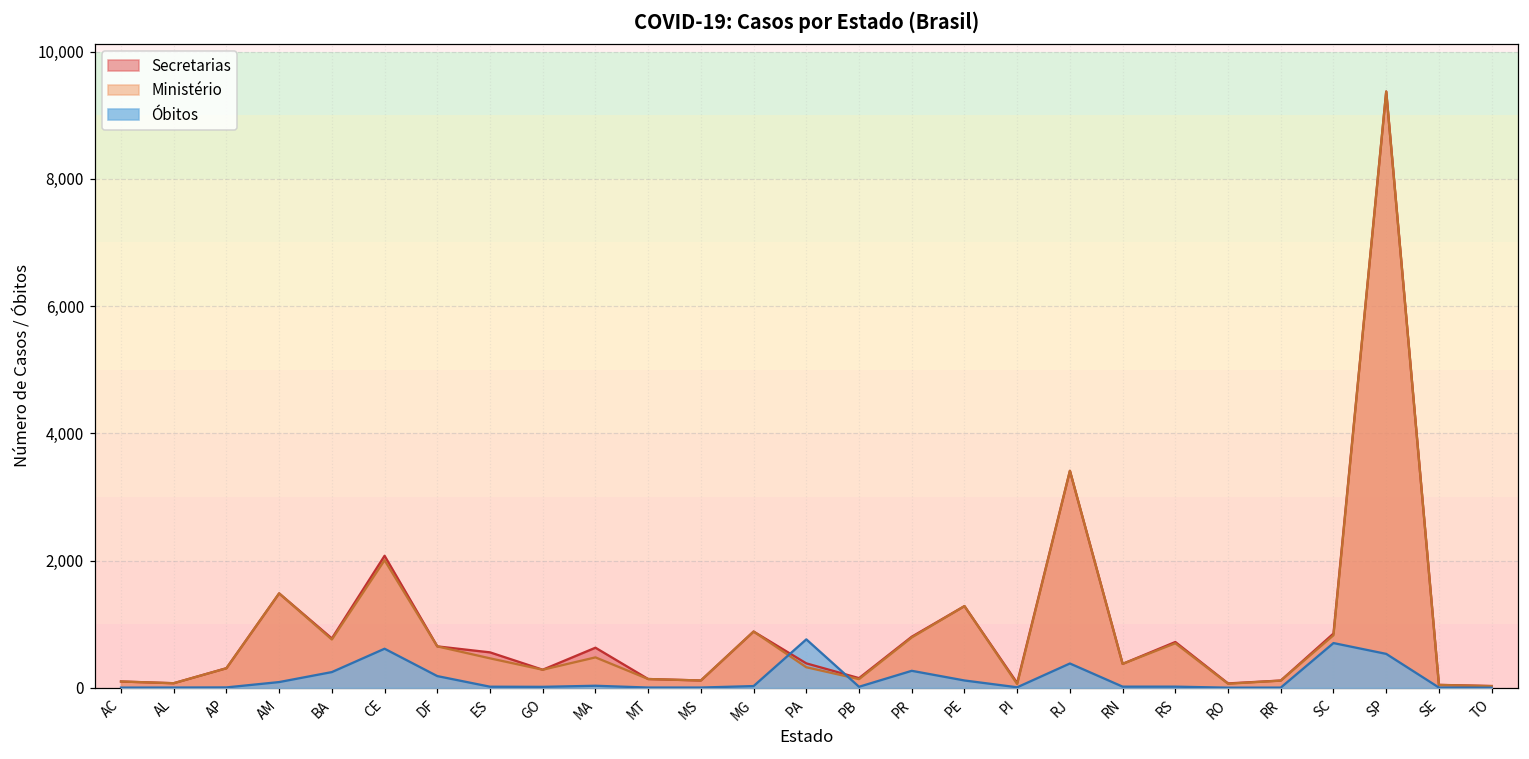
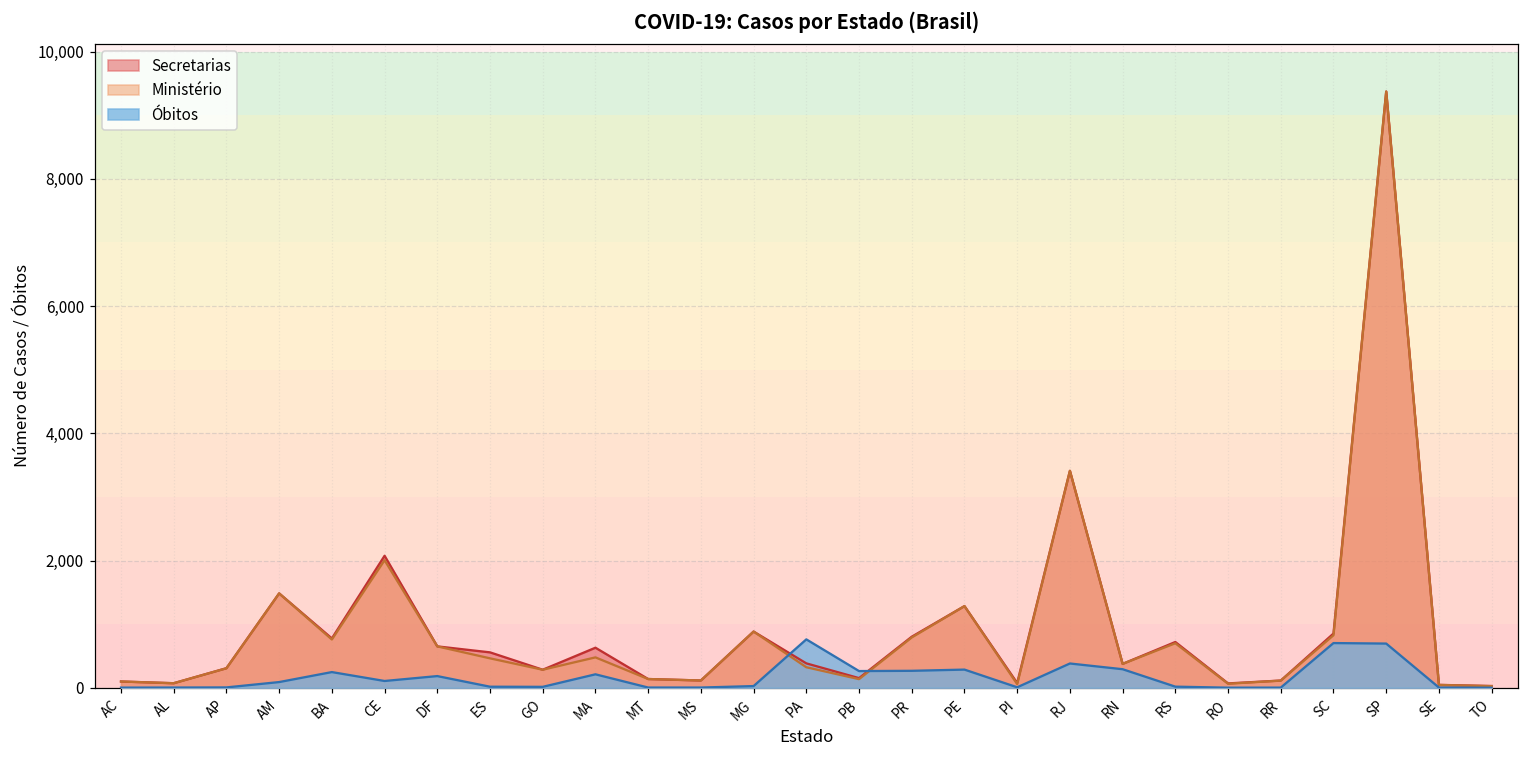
Óbitos, CE: 600 -> 100
Óbitos, MA: 0 -> 200
Óbitos, PB: 0 -> 300
Óbitos, PE: 100 -> 300
Óbitos, RN: 0 -> 300
Óbitos, SP: 500 -> 700
